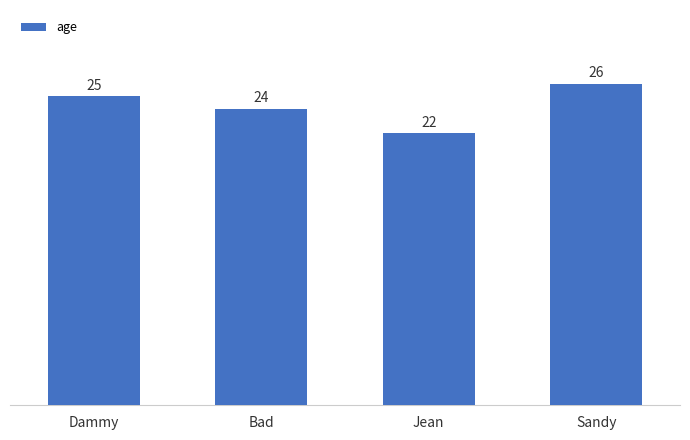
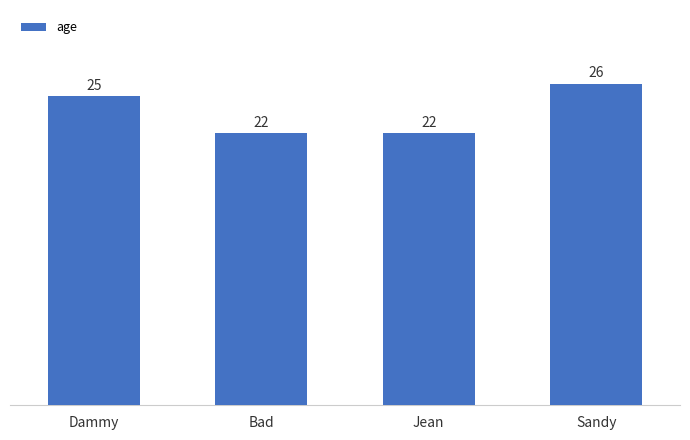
Bad: 24 -> 22
